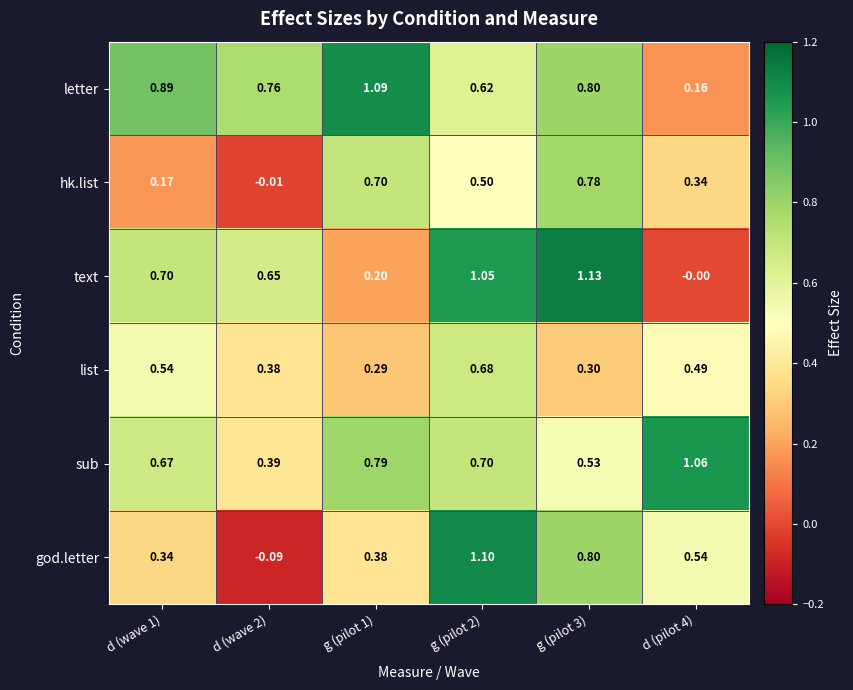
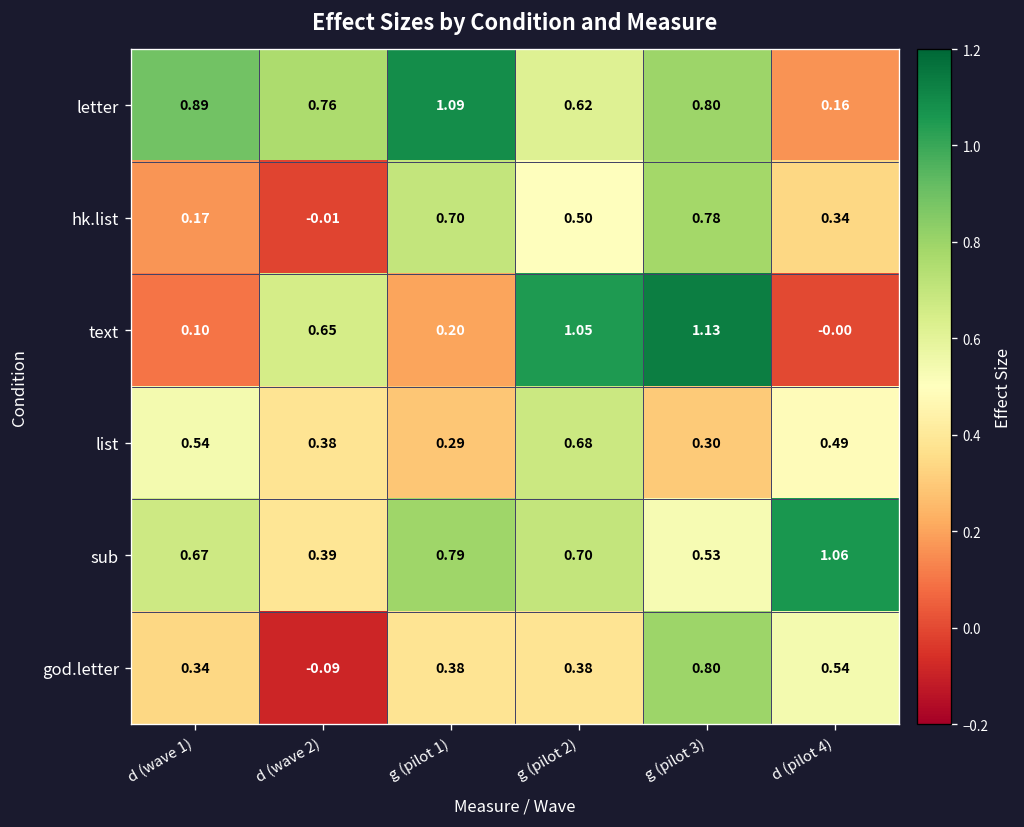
text, d (wave 1): 0.70 -> 0.10
god.letter, g (pilot 2): 1.10 -> 0.38
